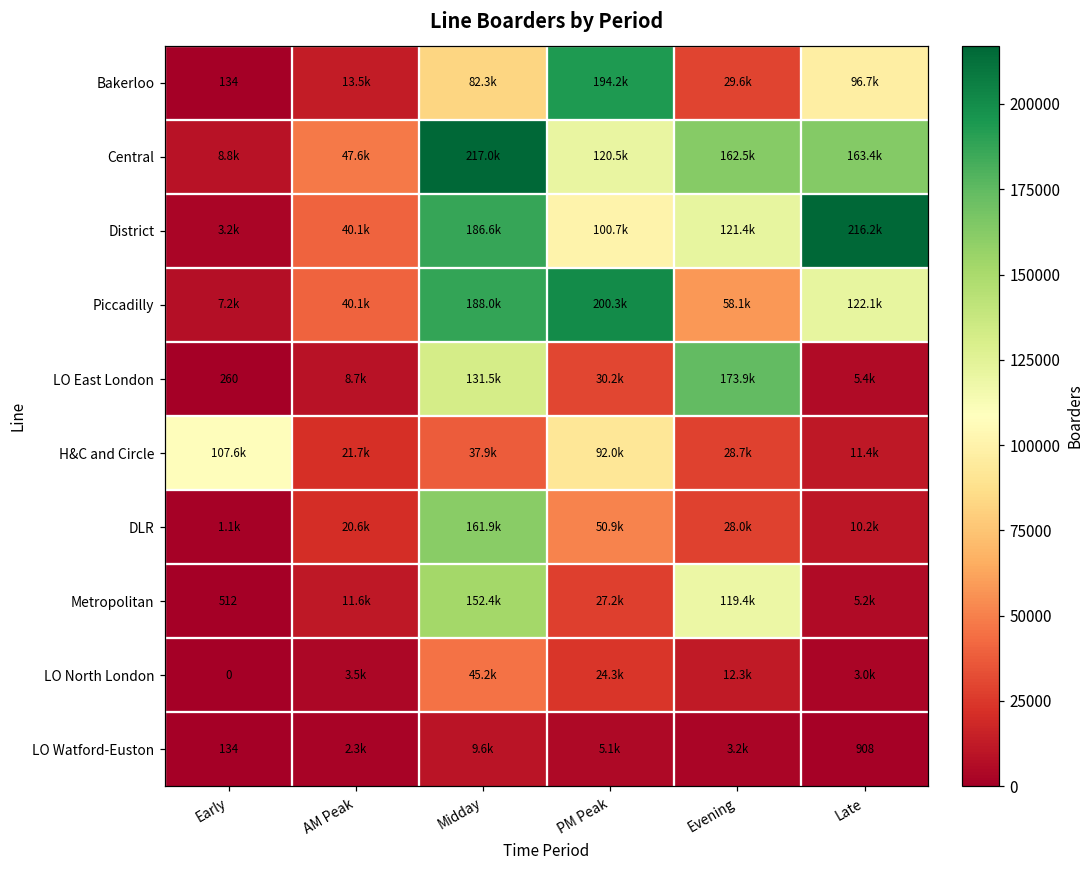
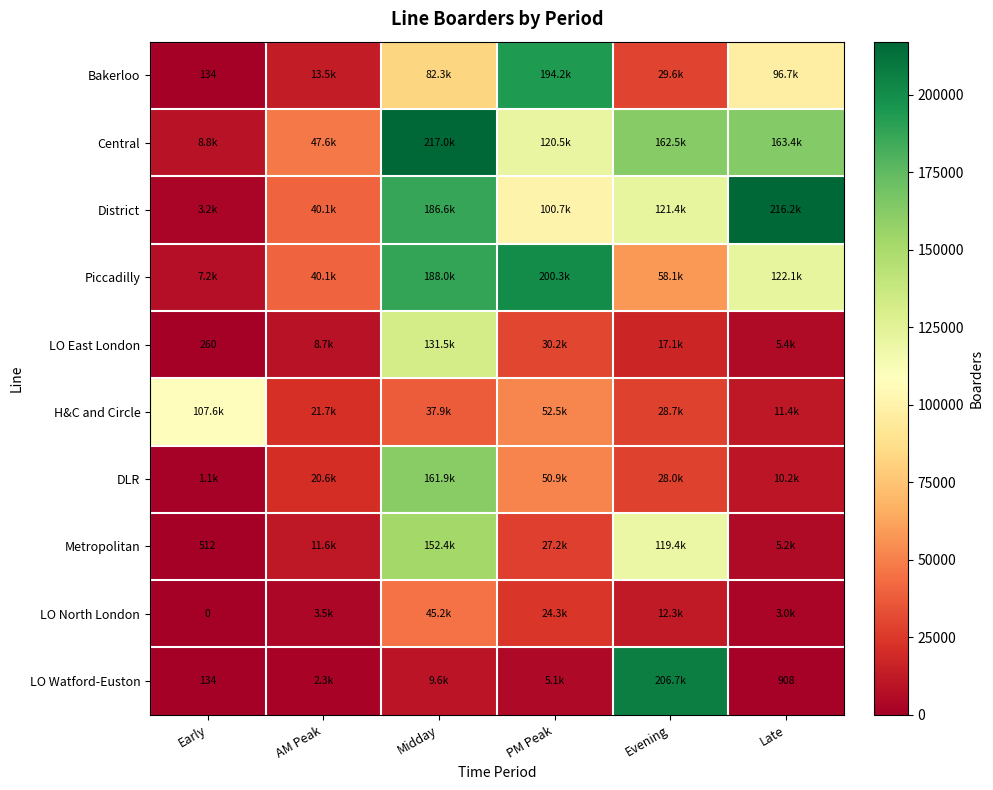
LO East London, Evening: 173.9k -> 17.1k
H&C and Circle, PM Peak: 92.0k -> 52.5k
LO Watford-Euston, Evening: 3.2k -> 206.7k
